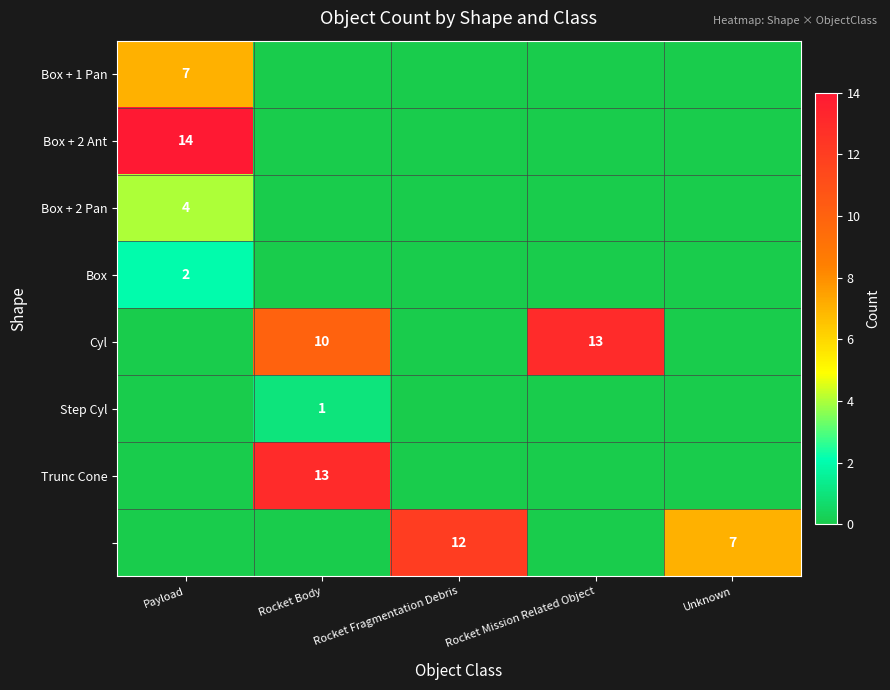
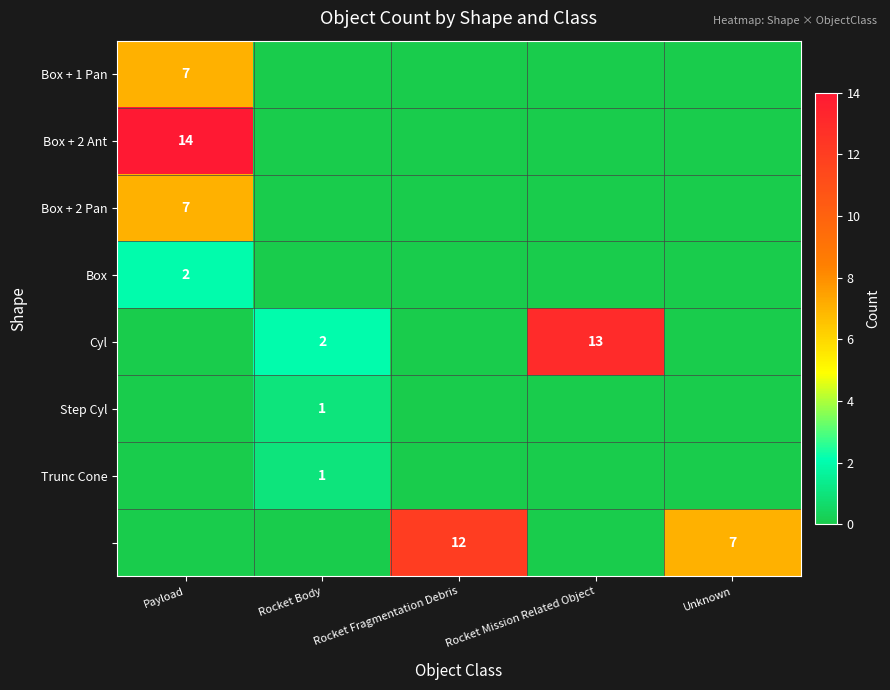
Box + 2 Pan, Payload: 4 -> 7
Cyl, Rocket Body: 10 -> 2
Trunc Cone, Rocket Body: 13 -> 1
